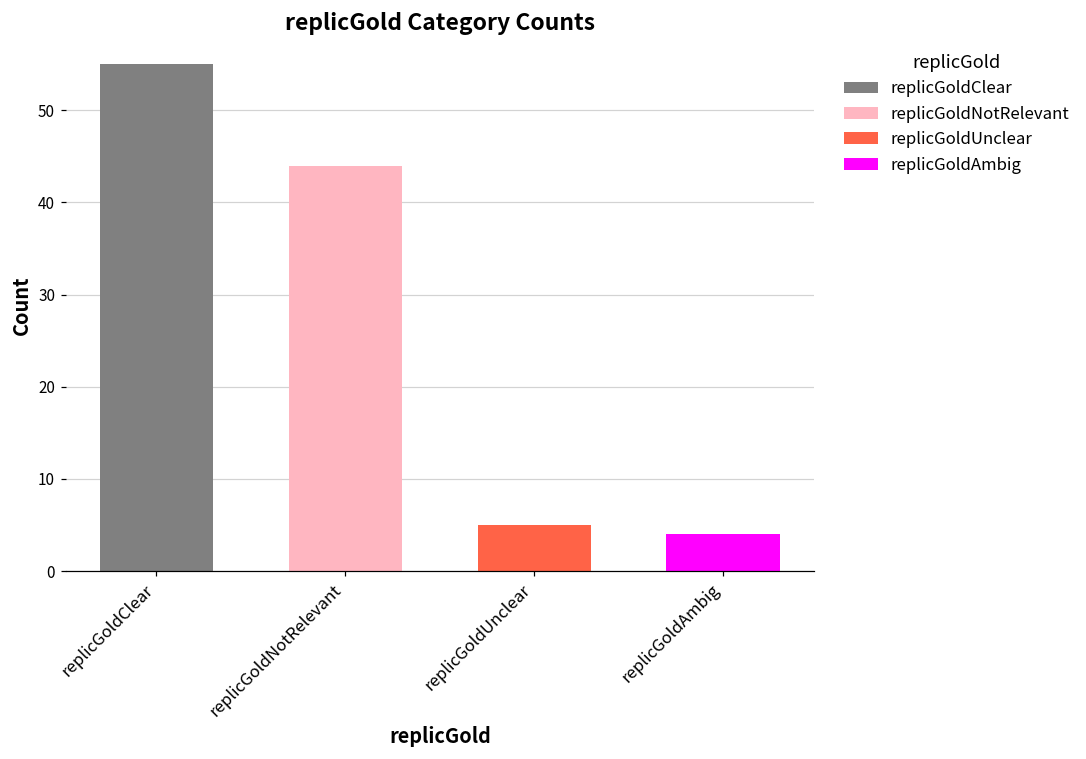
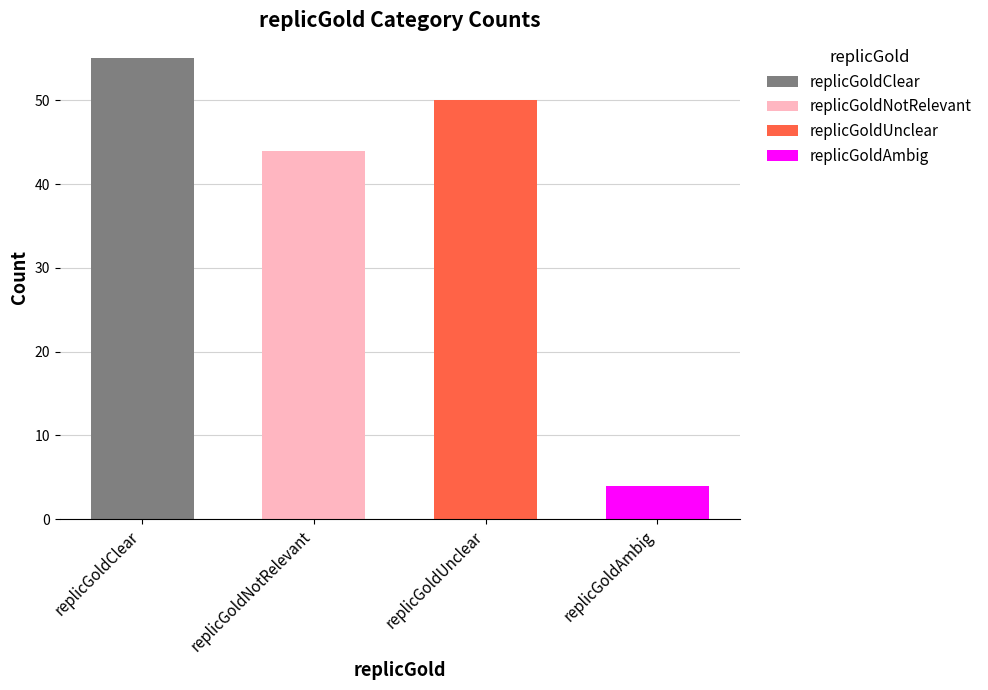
replicGoldUnclear: 5 -> 50
